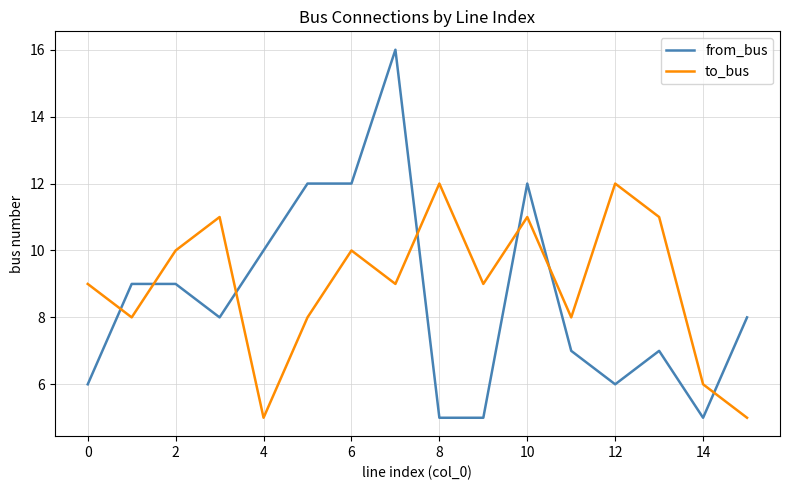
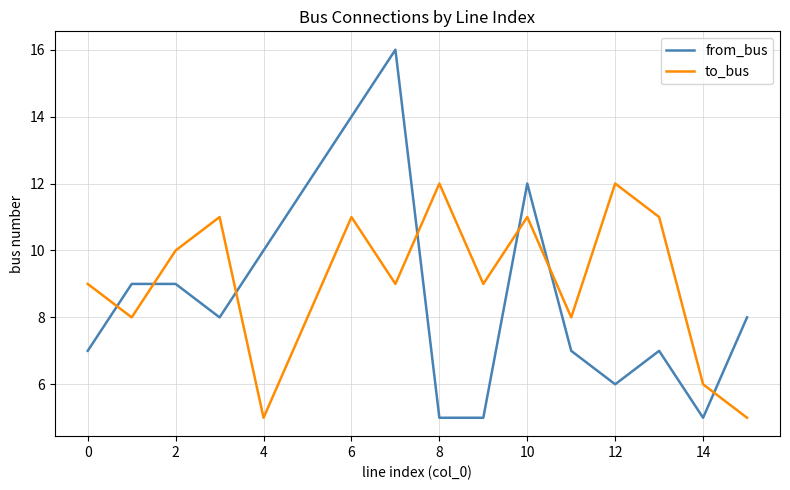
from_bus, 0: 6 -> 7
from_bus, 6: 12 -> 14
to_bus, 6: 10 -> 11
